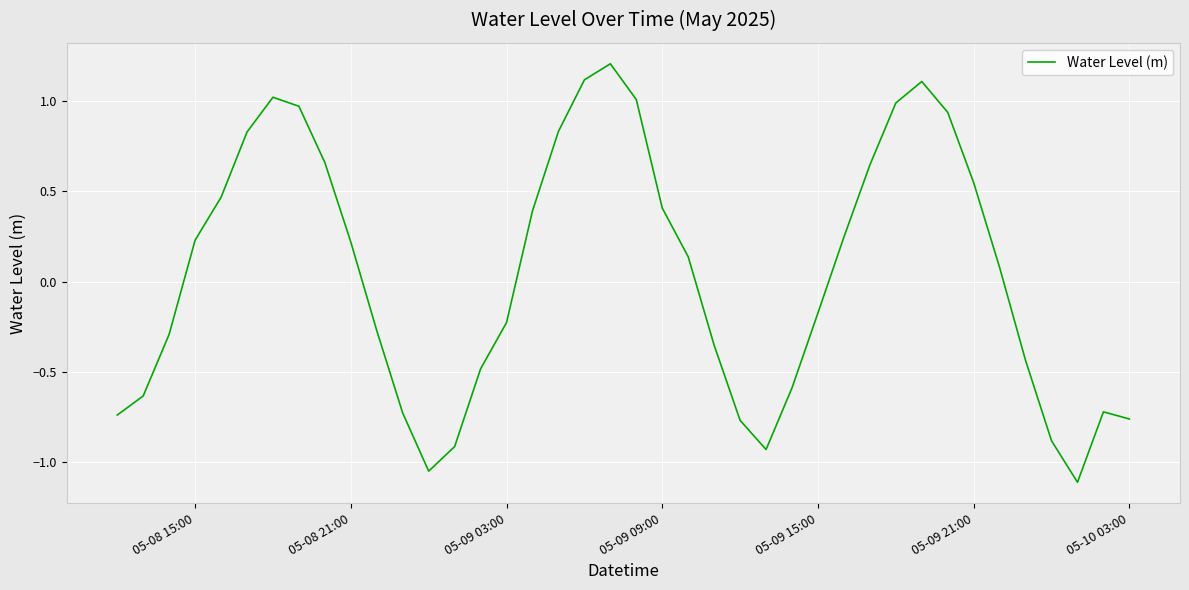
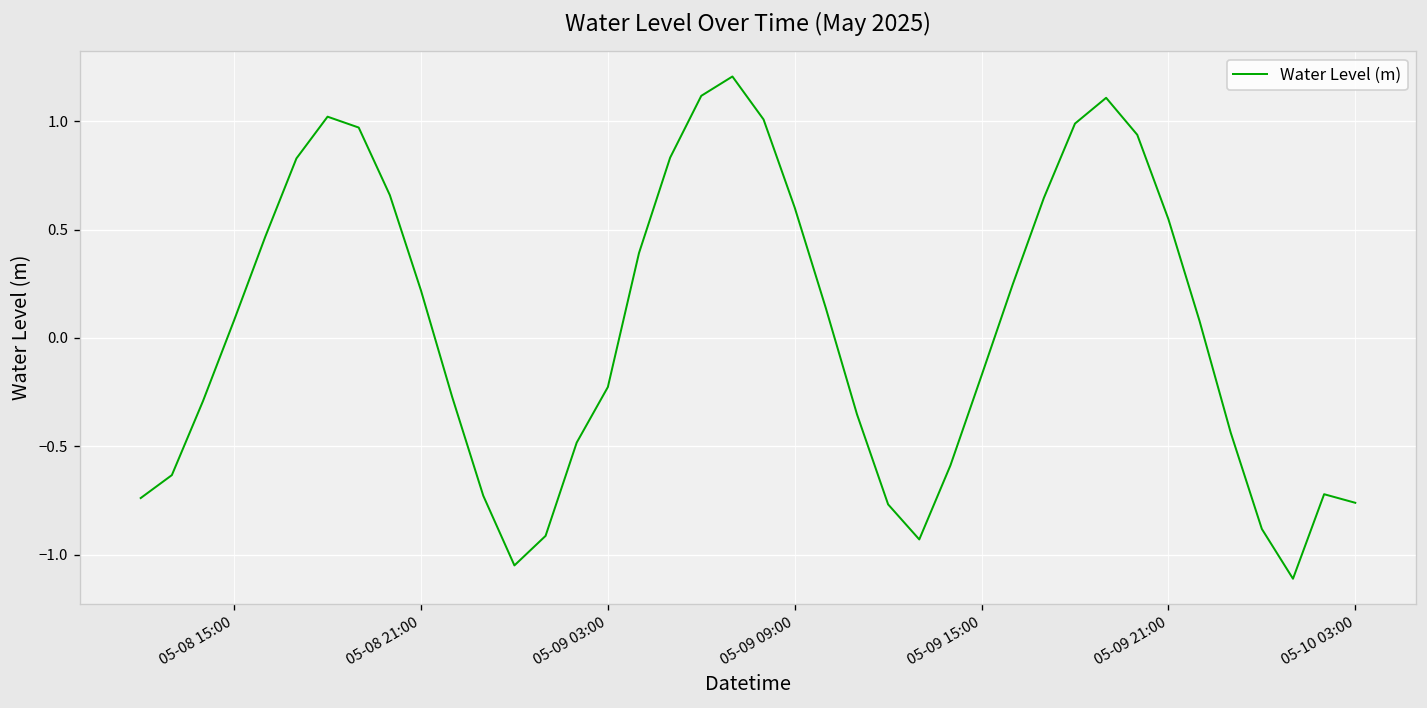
05-08 15:00: 0.23 -> 0.08
05-09 09:00: 0.41 -> 0.60
